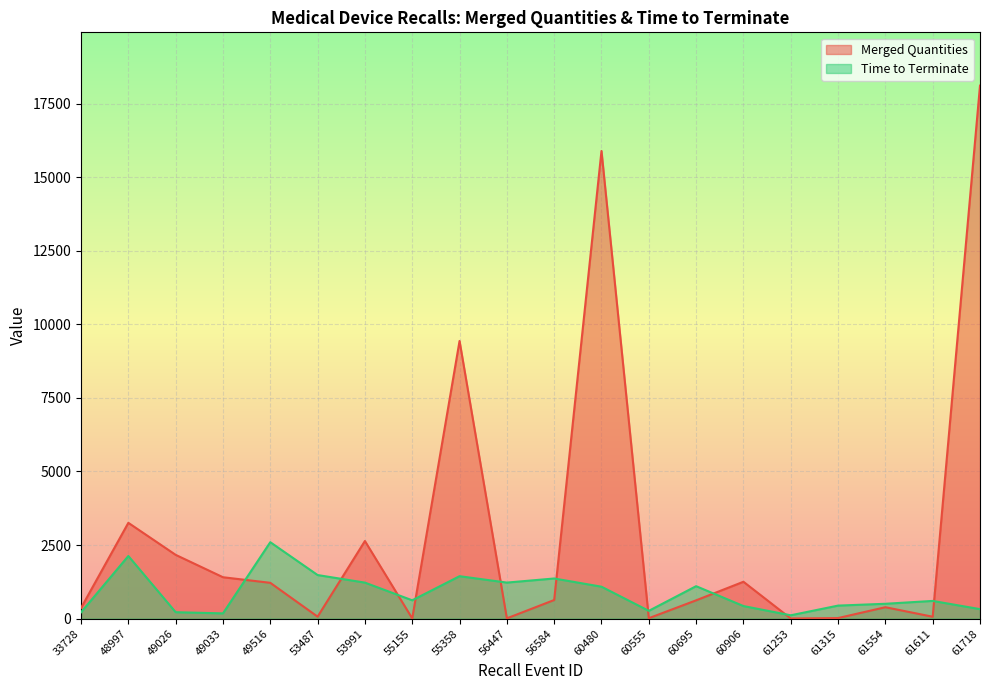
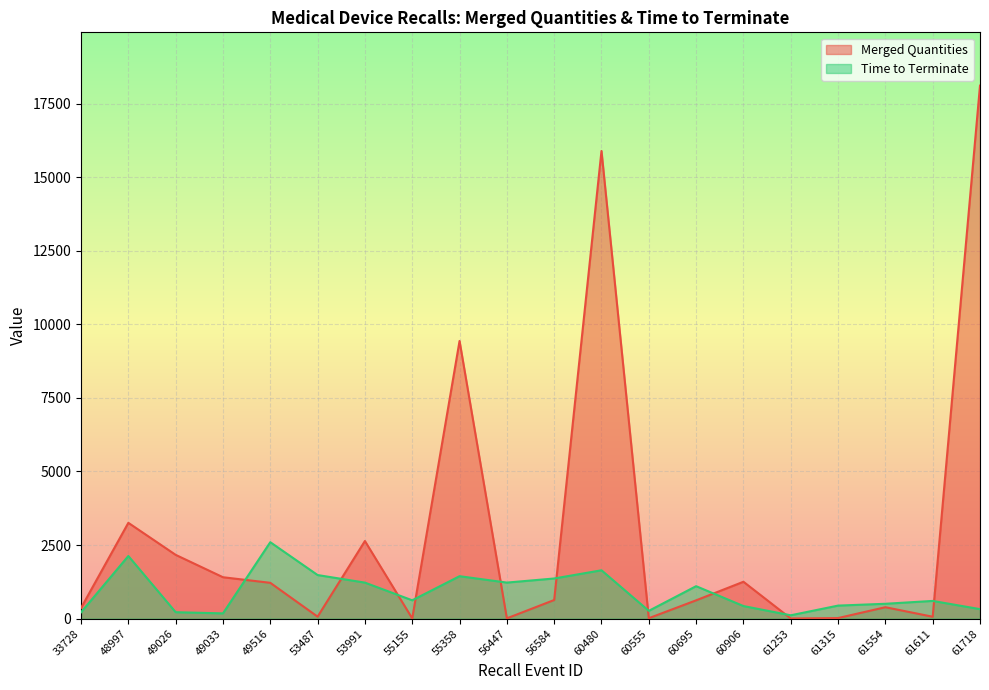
Time to Terminate, 60480: 1100 -> 1600
